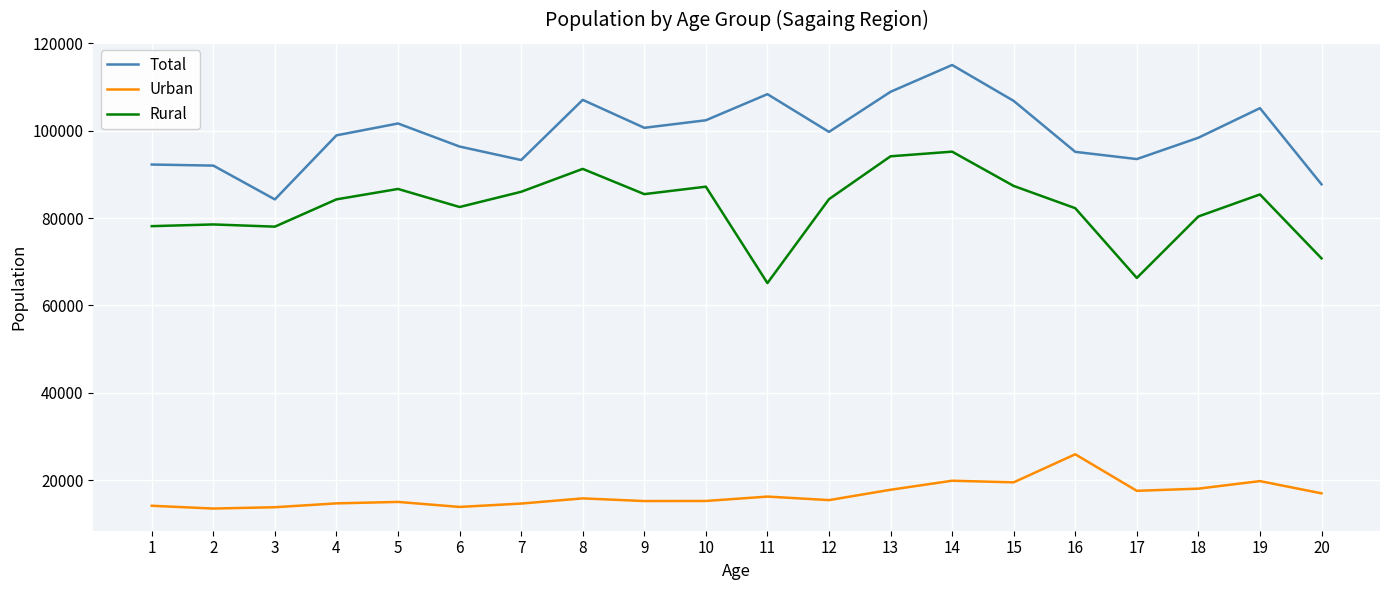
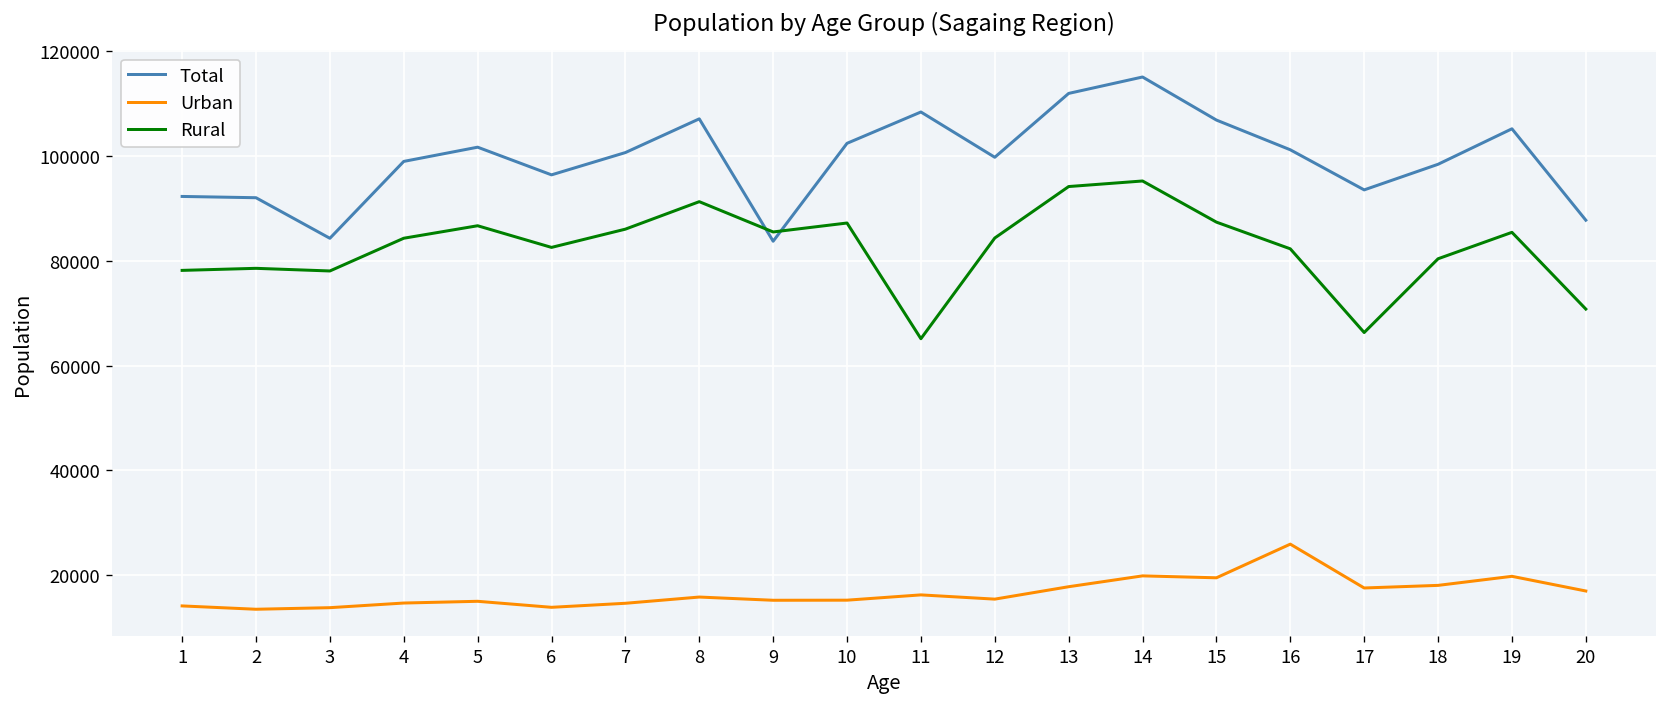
Total, 7: 93000 -> 101000
Total, 9: 101000 -> 84000
Total, 13: 109000 -> 112000
Total, 16: 95000 -> 101000
